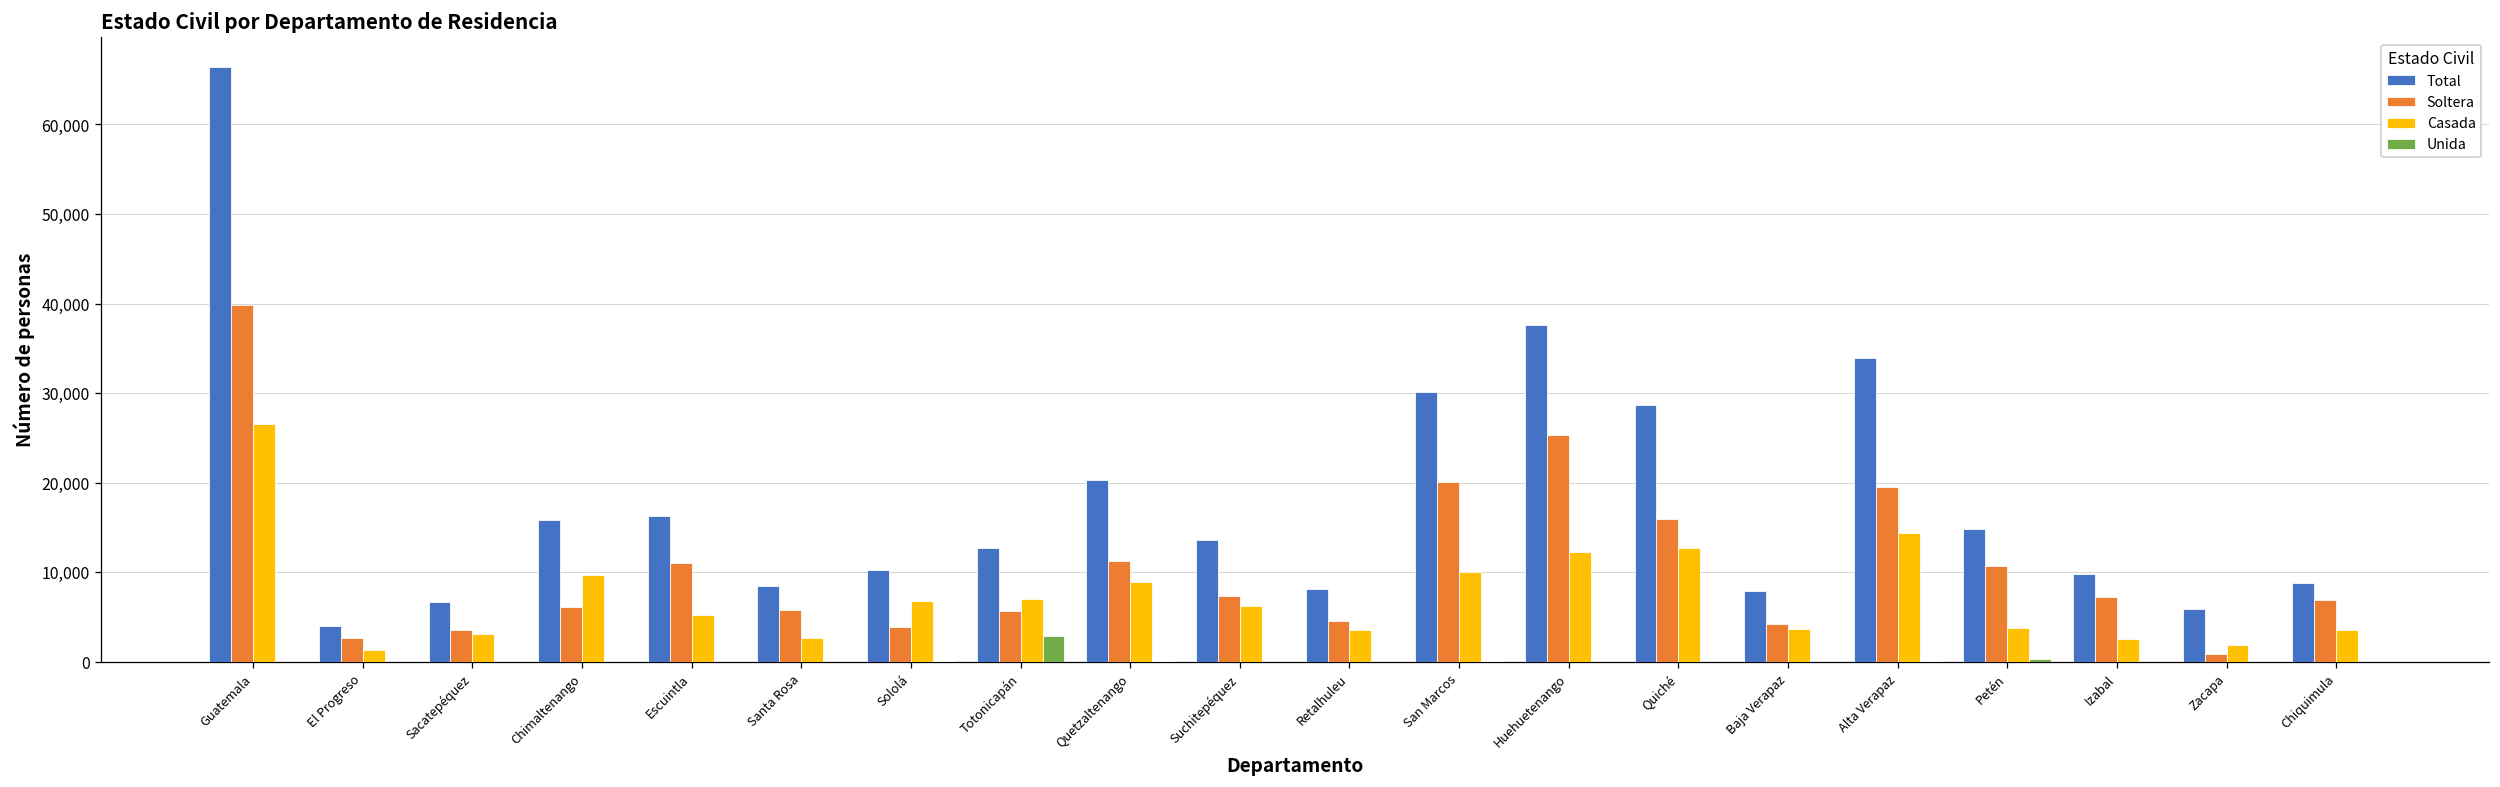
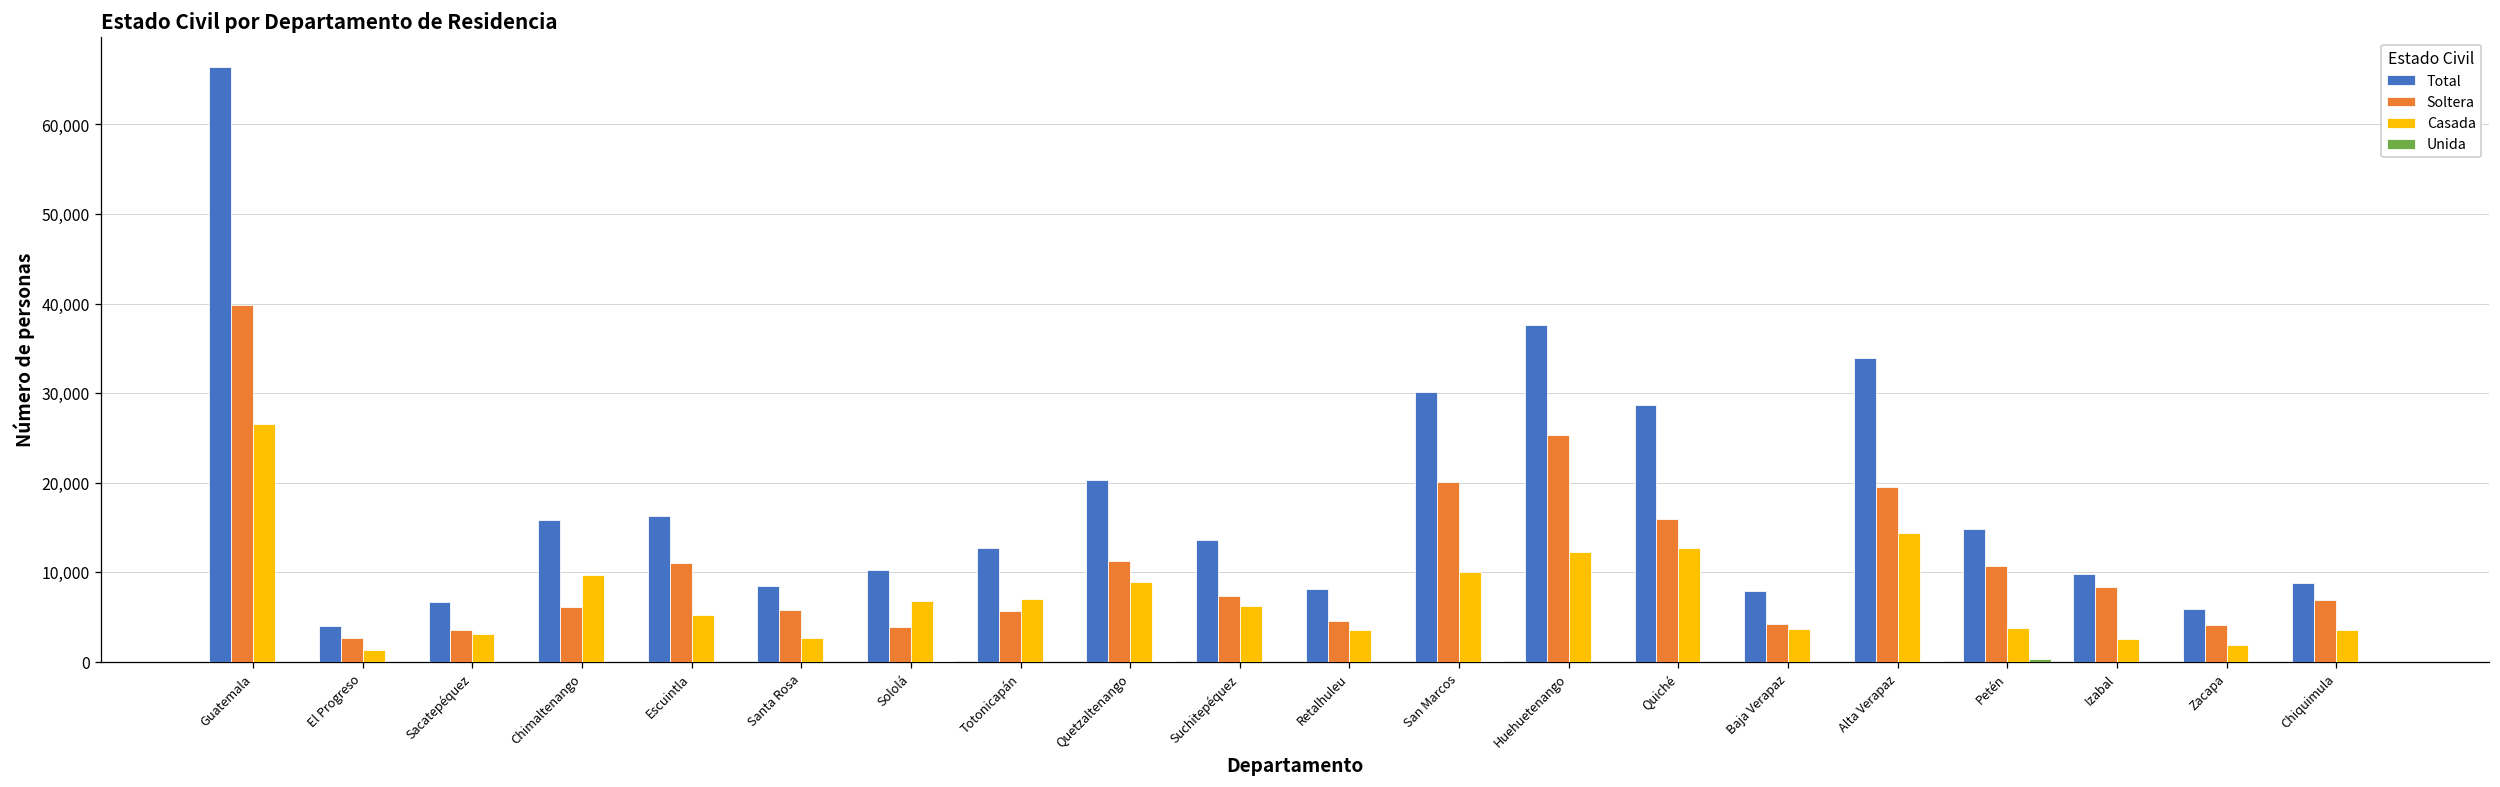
Unida, Totonicapán: 3,000 -> 0
Soltera, Izabal: 7,000 -> 8,000
Soltera, Zacapa: 1,000 -> 4,000
